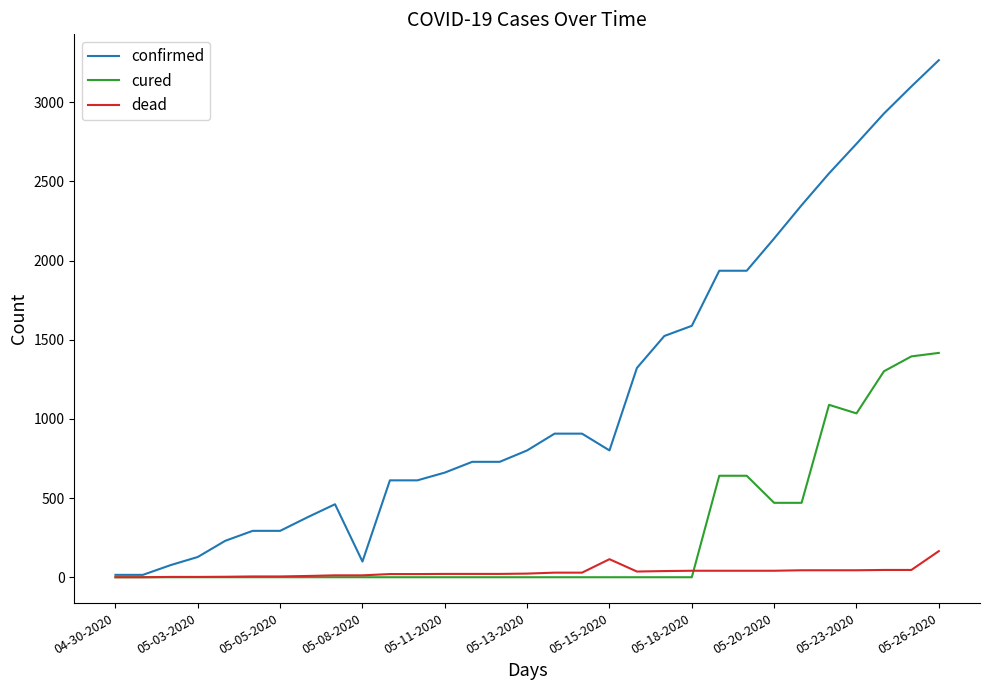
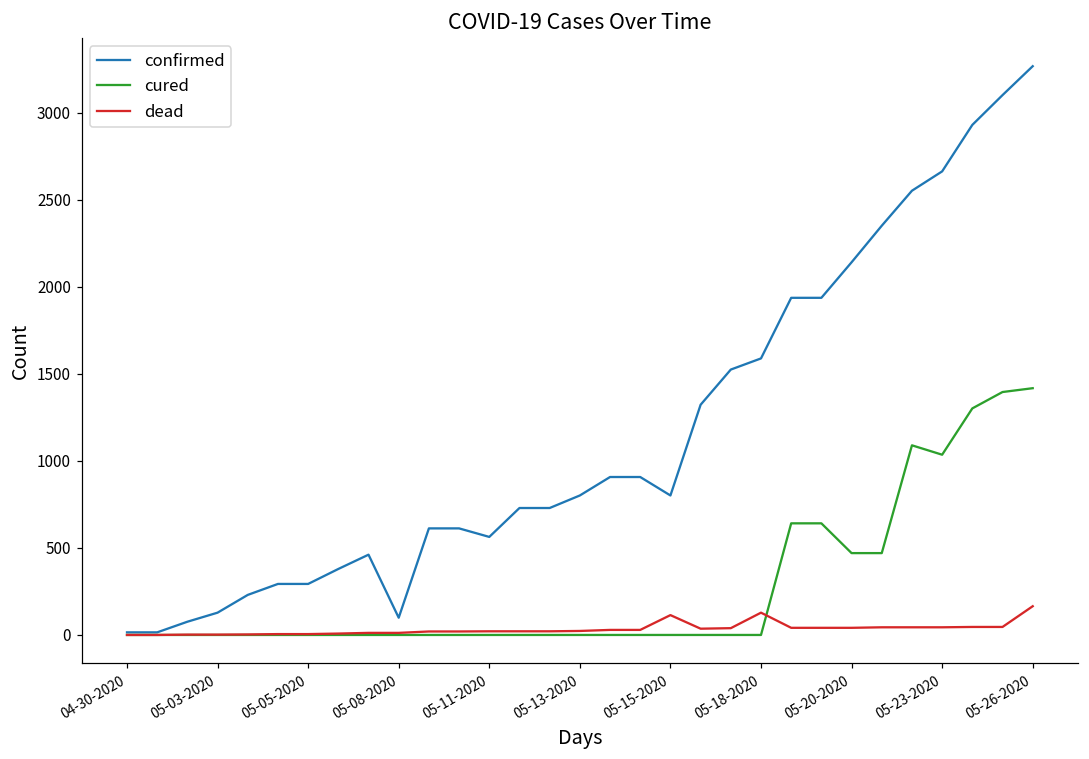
confirmed, 05-11-2020: 660 -> 560
dead, 05-18-2020: 40 -> 130
confirmed, 05-23-2020: 2740 -> 2660
